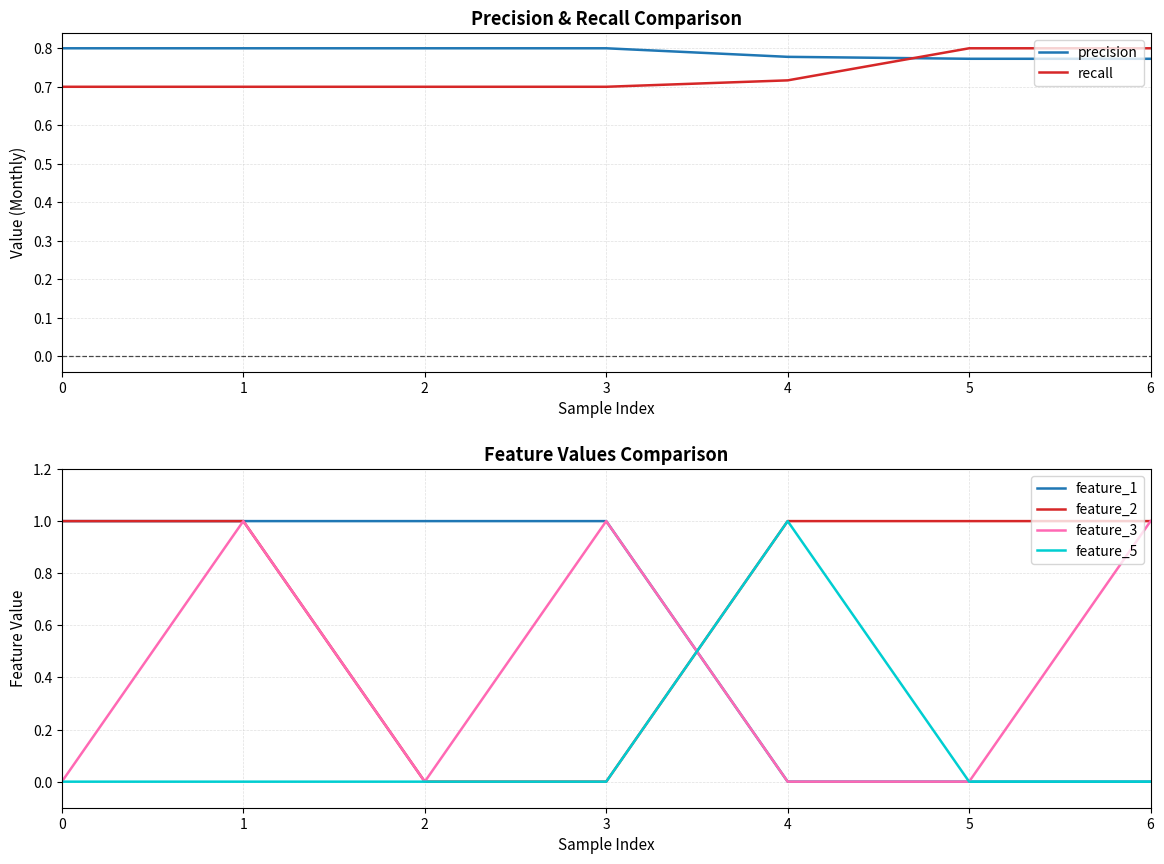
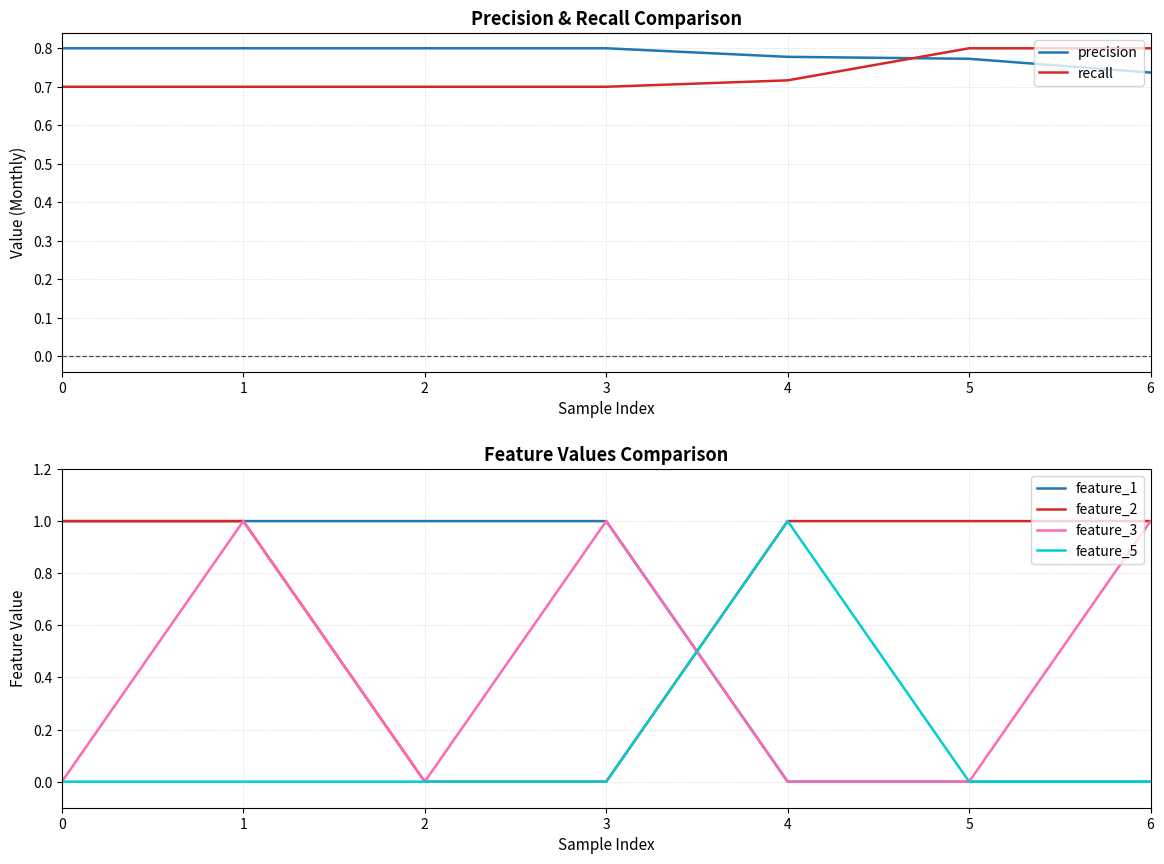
Precision & Recall Comparison, precision, 6: 0.77 -> 0.74
